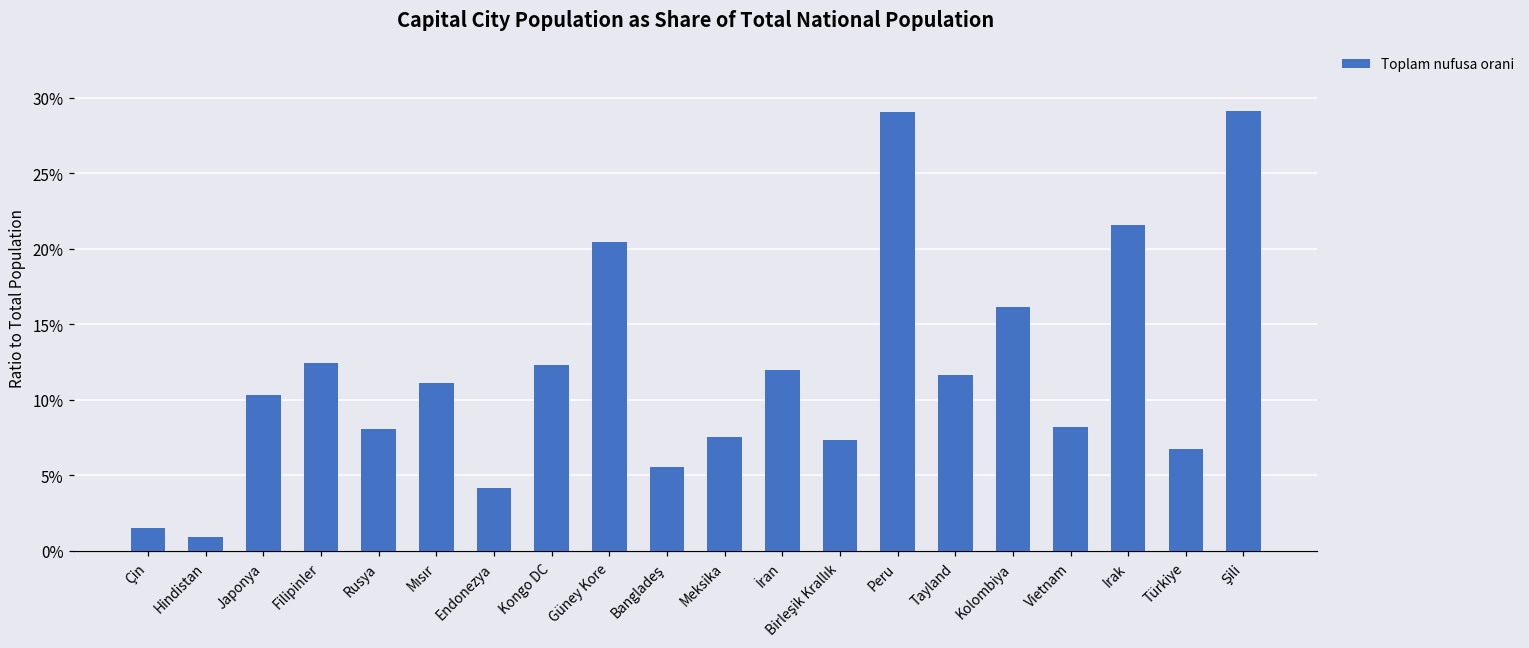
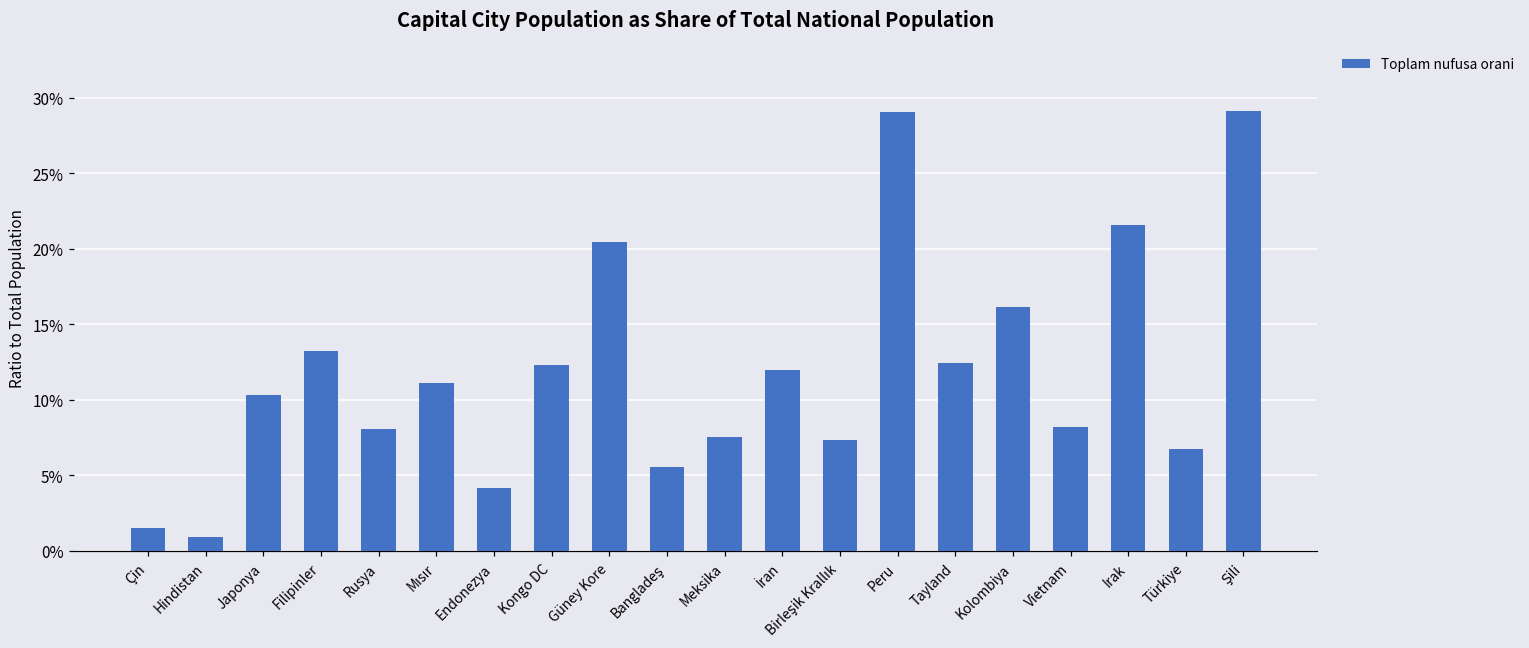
Filipinler: 12.4% -> 13.2%
Tayland: 11.6% -> 12.4%
